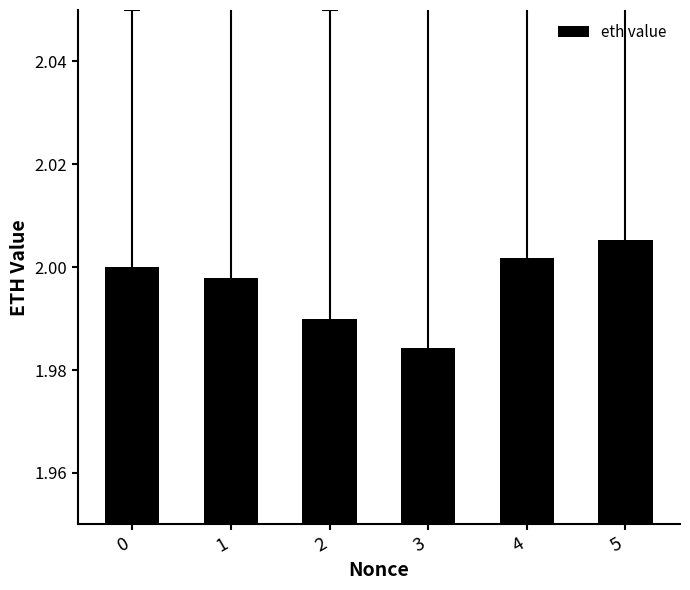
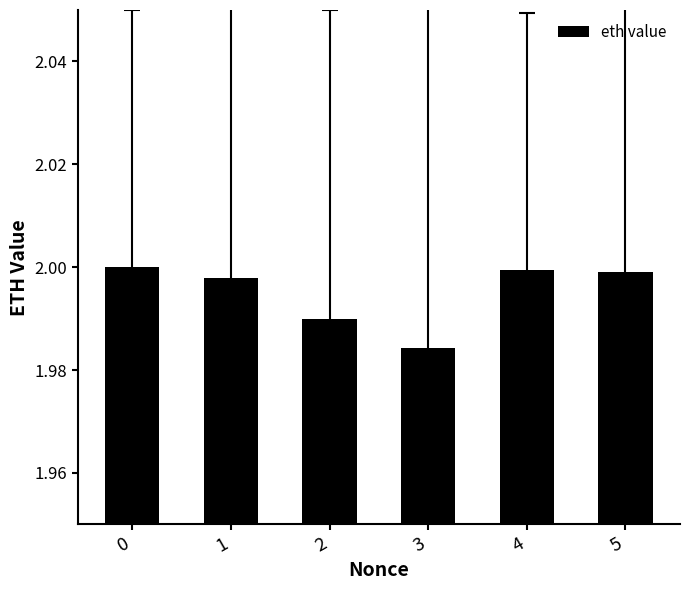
eth value, 4: 2.002 -> 1.999
eth value, 5: 2.005 -> 1.999
